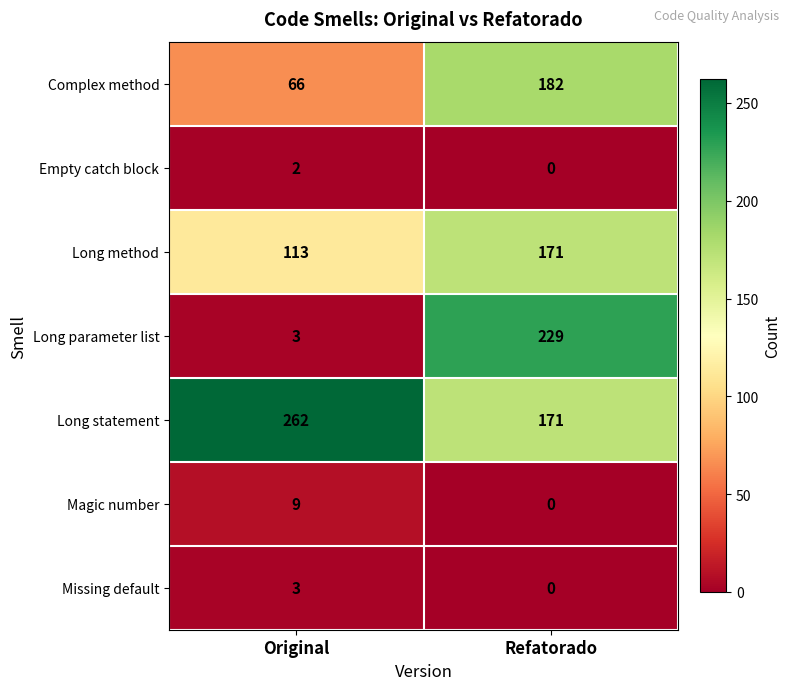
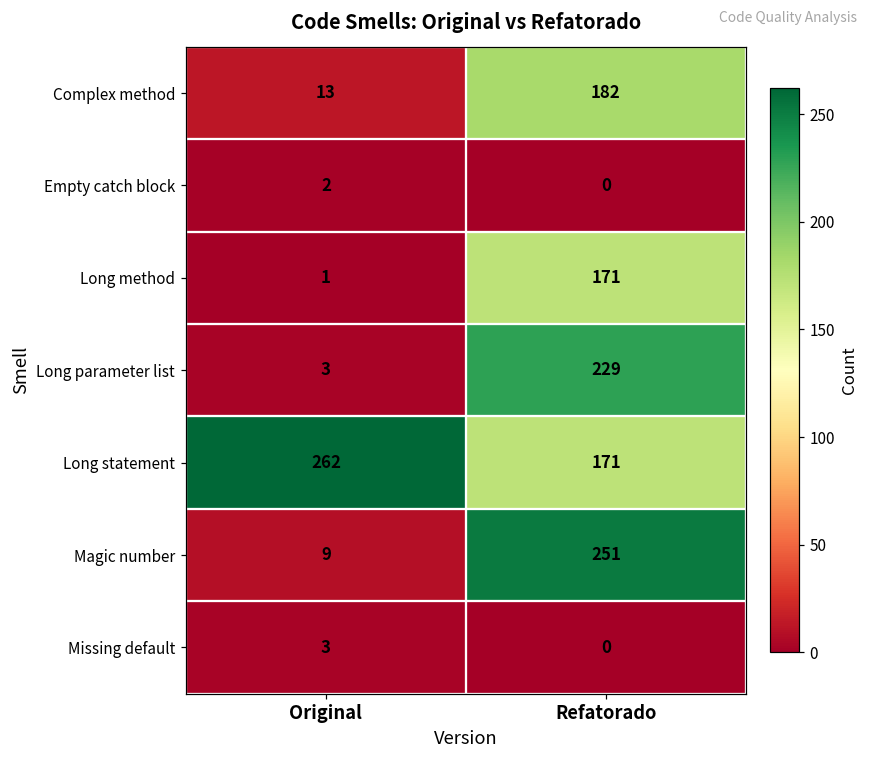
Complex method, Original: 66 -> 13
Long method, Original: 113 -> 1
Magic number, Refatorado: 0 -> 251
